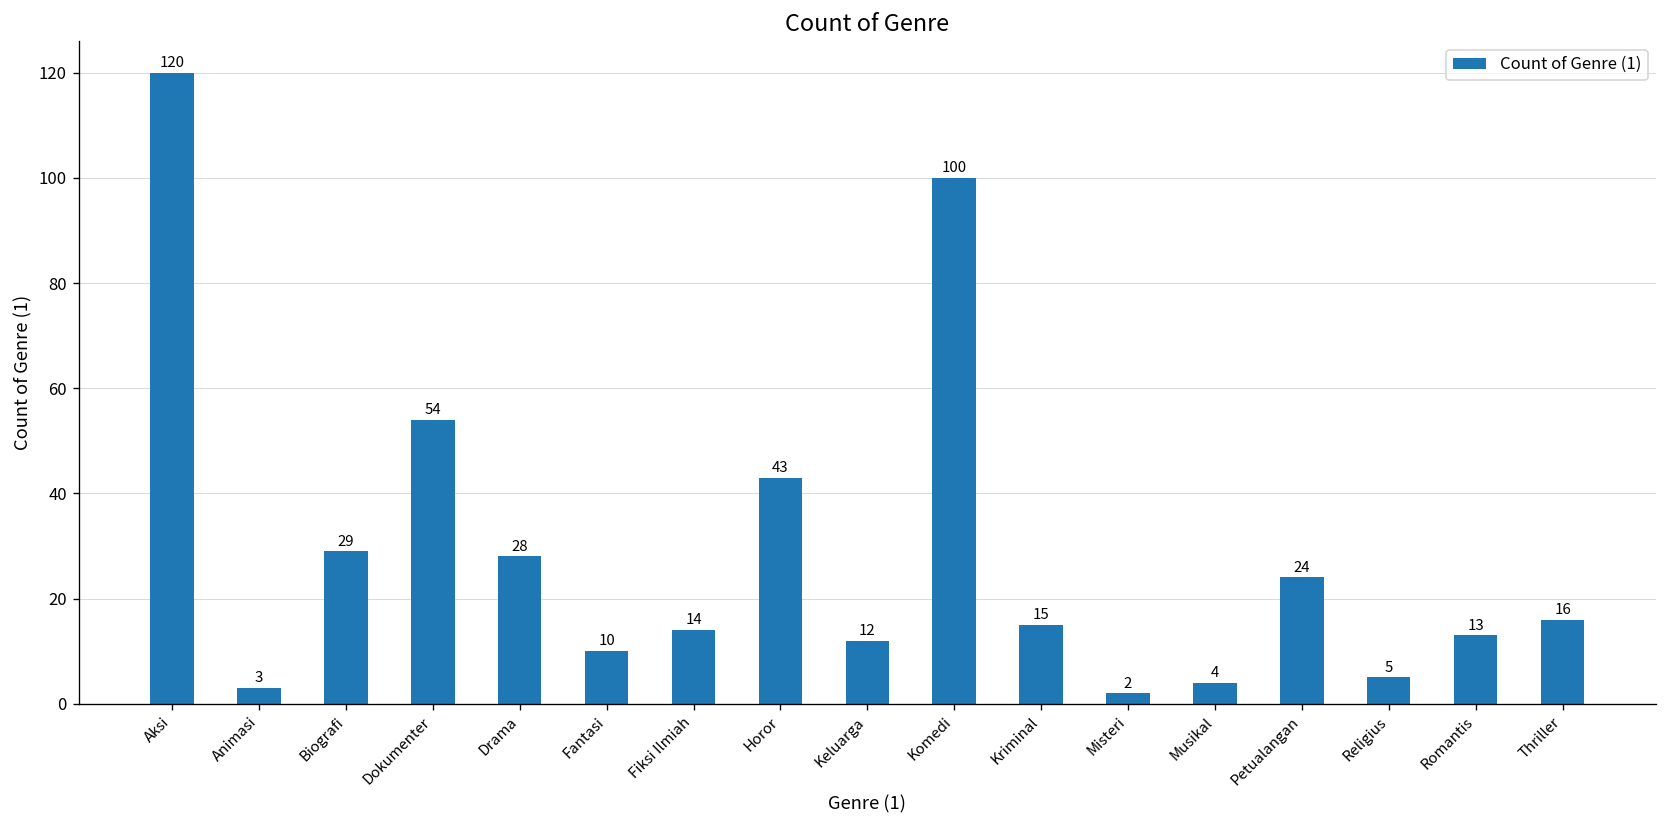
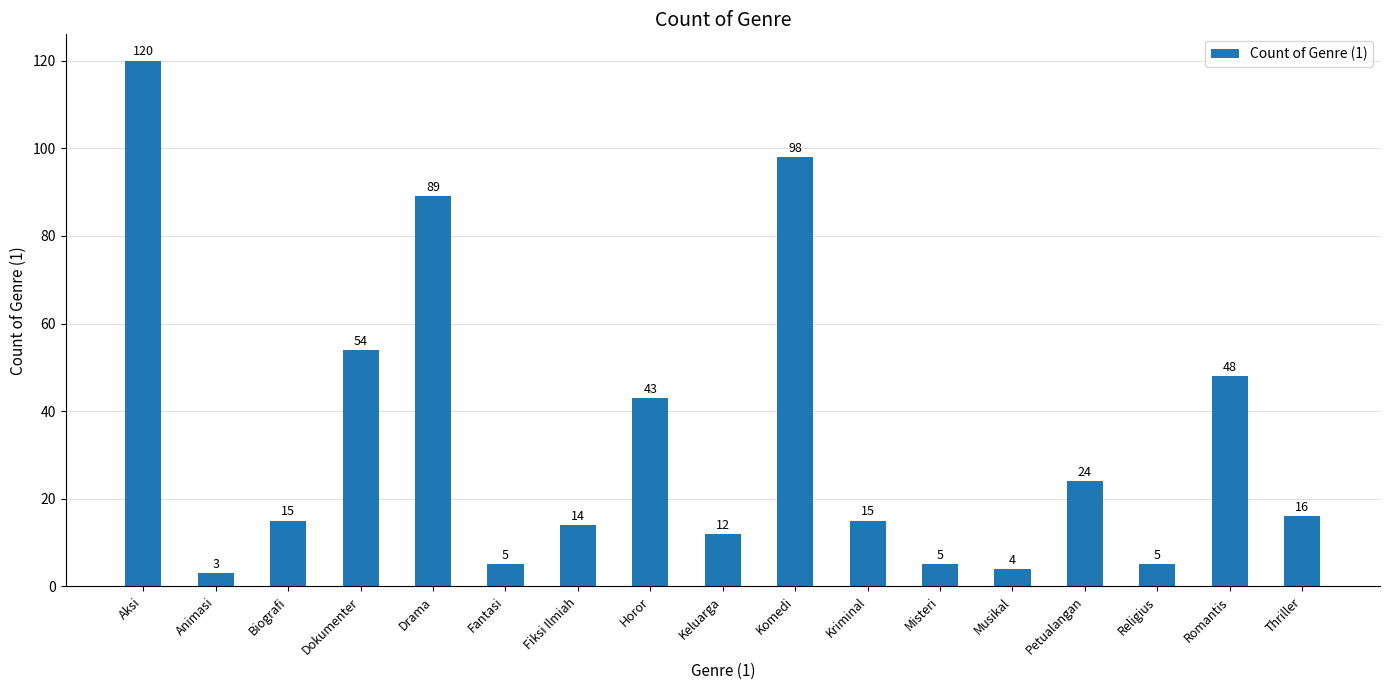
Biografi: 29 -> 15
Drama: 28 -> 89
Fantasi: 10 -> 5
Komedi: 100 -> 98
Misteri: 2 -> 5
Romantis: 13 -> 48
